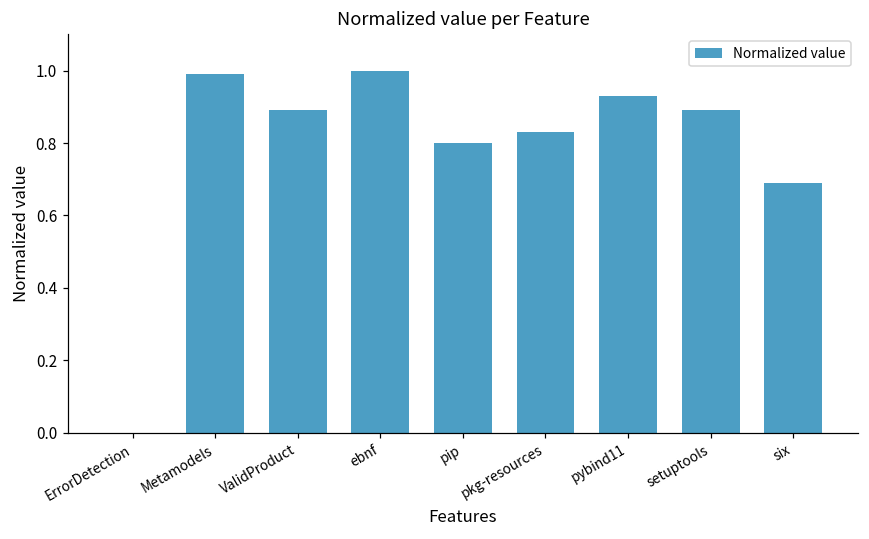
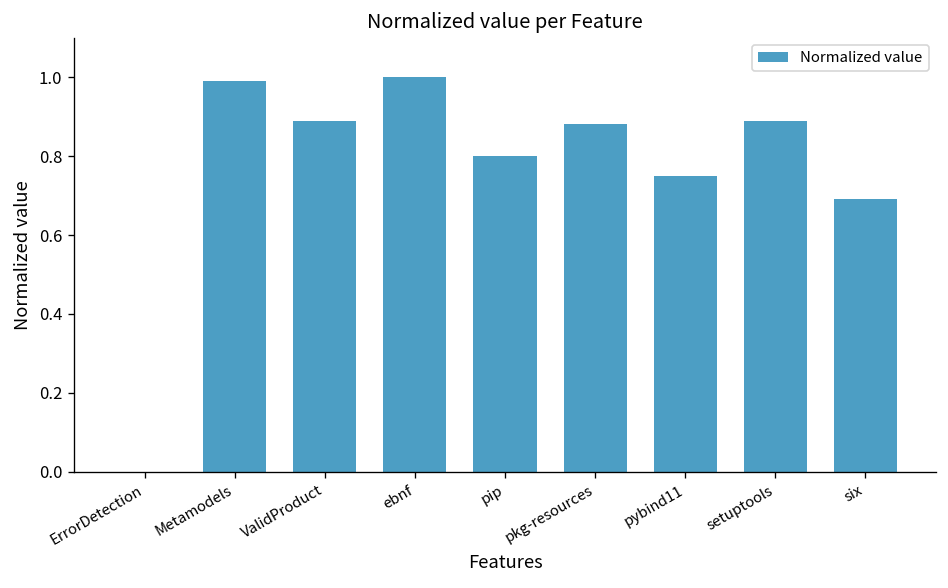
pkg-resources: 0.83 -> 0.88
pybind11: 0.93 -> 0.75
